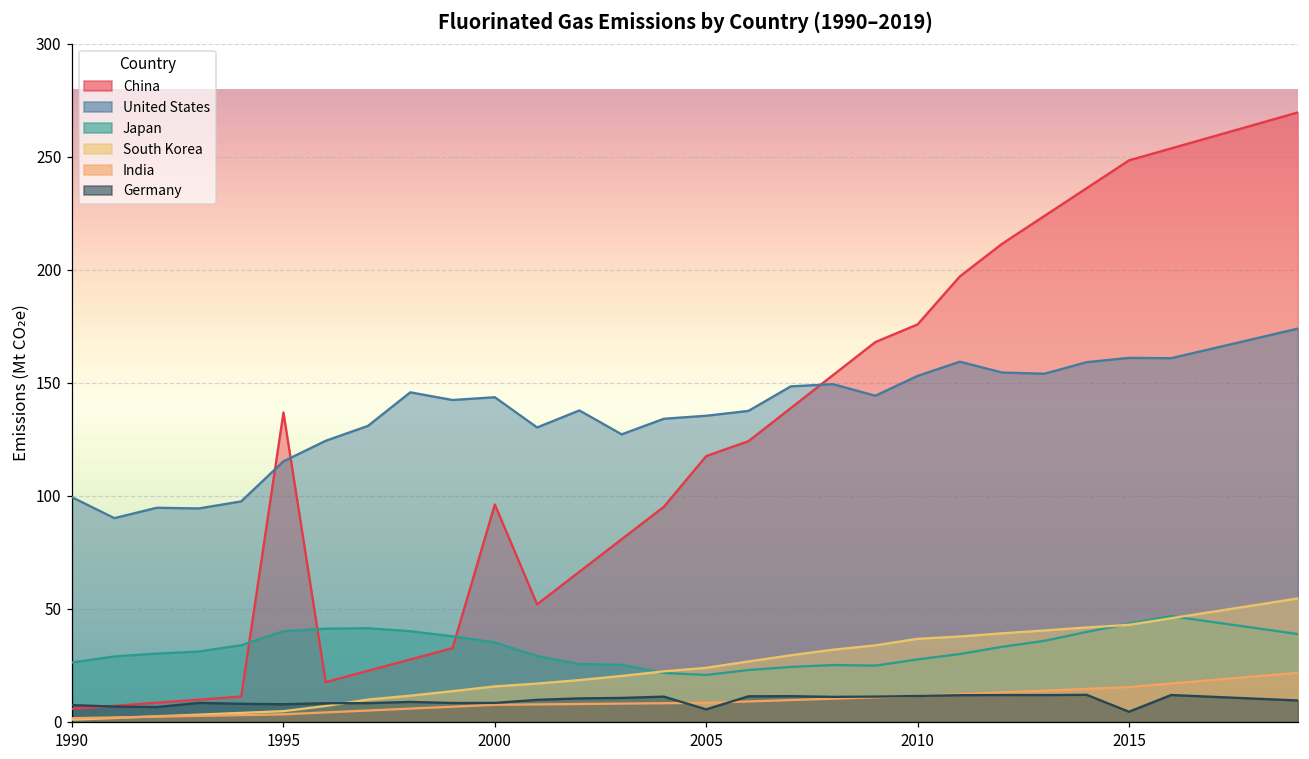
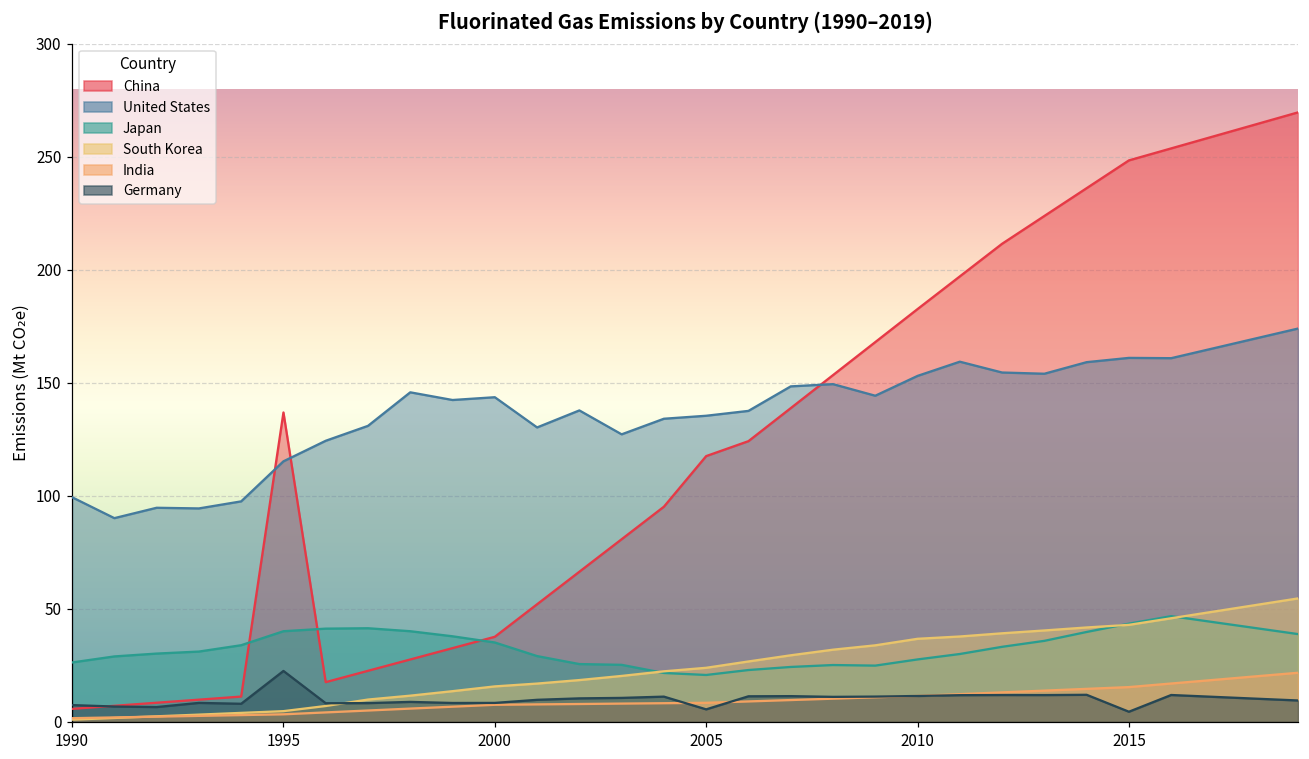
Germany, 1995: 8 -> 23
China, 2000: 96 -> 38
China, 2010: 176 -> 183
